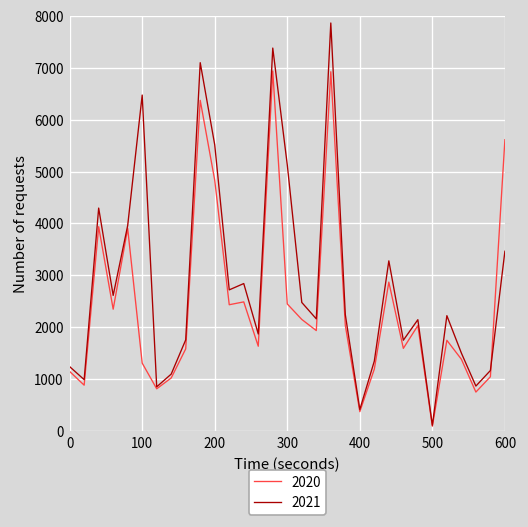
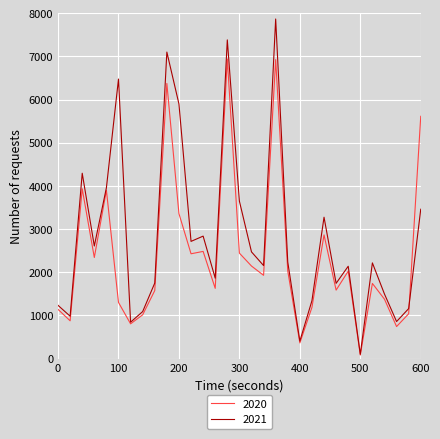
2020, 200: 4800 -> 3400
2021, 200: 5500 -> 5900
2021, 300: 5100 -> 3600
